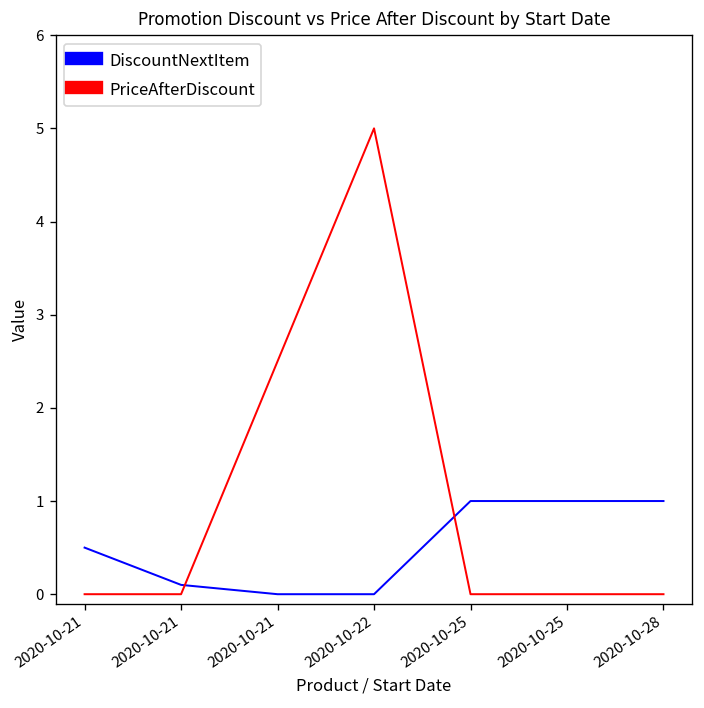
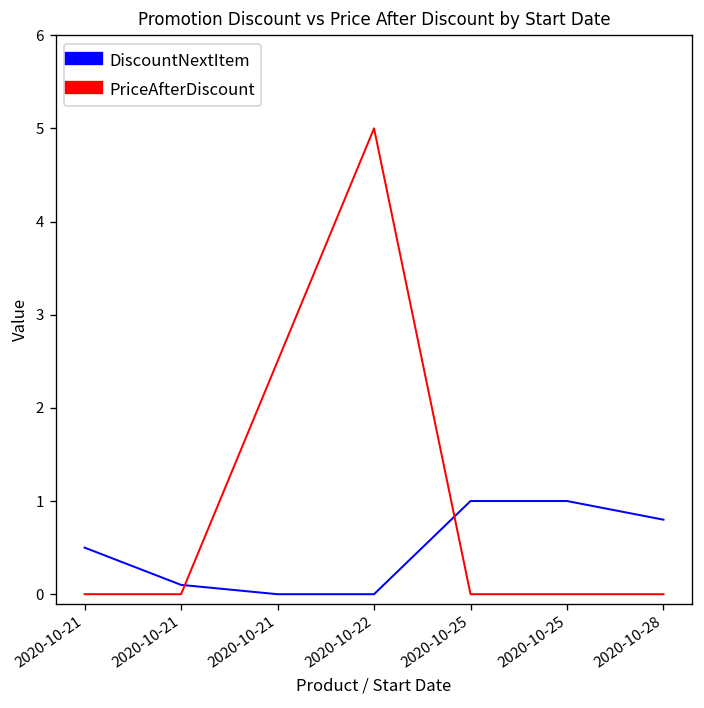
DiscountNextItem, 2020-10-28: 1.0 -> 0.8
